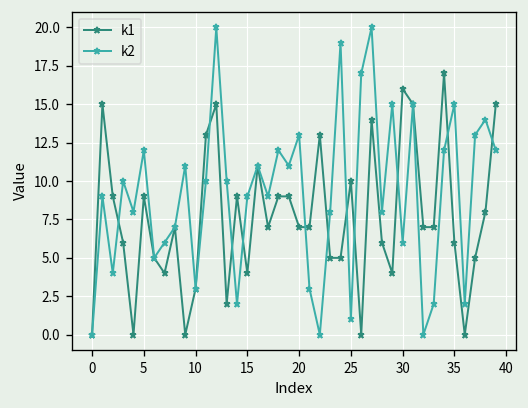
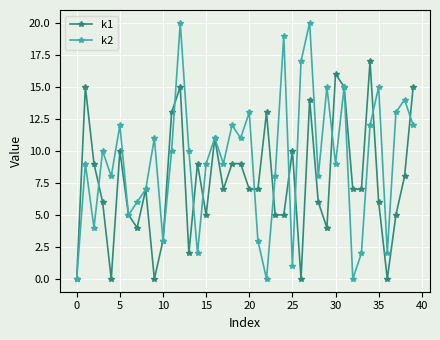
k1, 5: 9 -> 10
k1, 15: 4 -> 5
k2, 30: 6 -> 9
